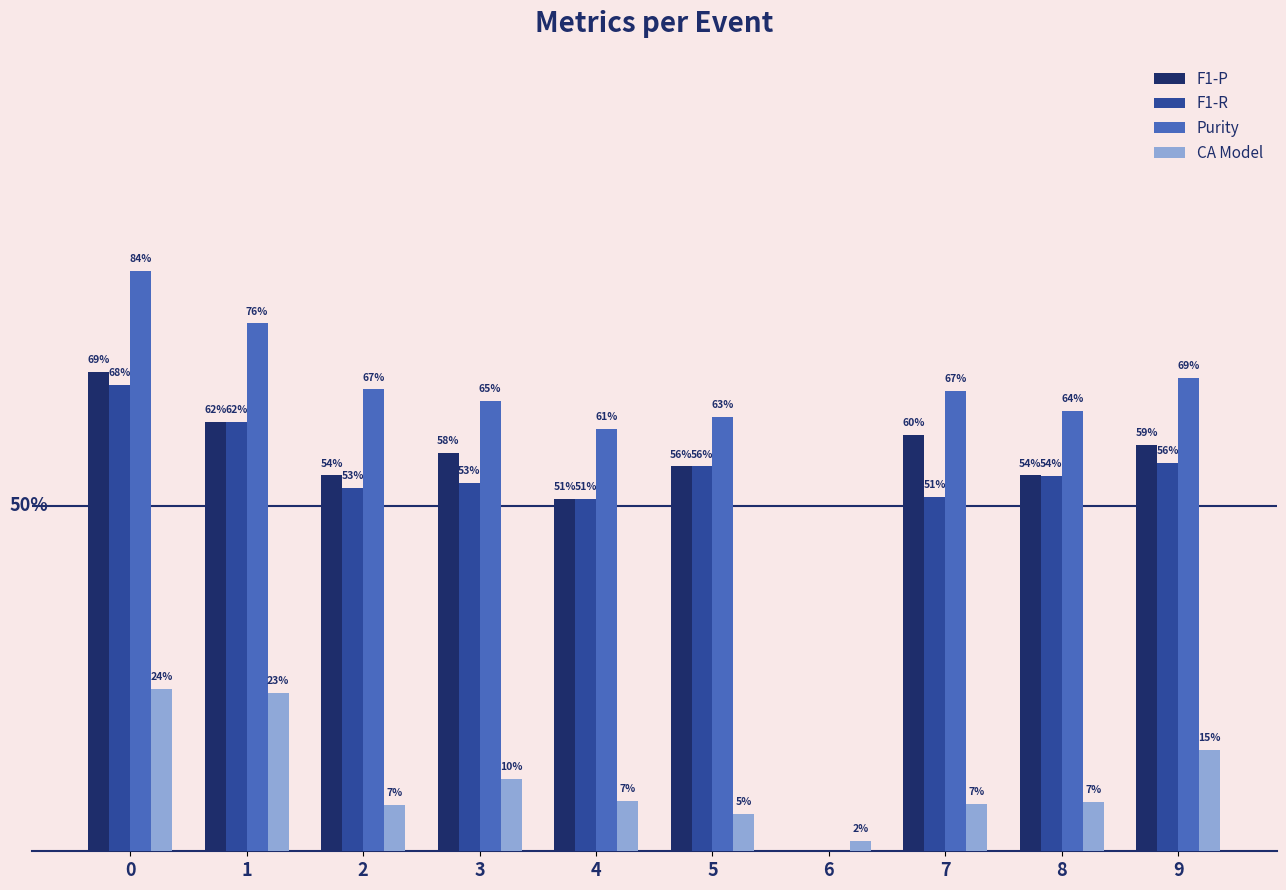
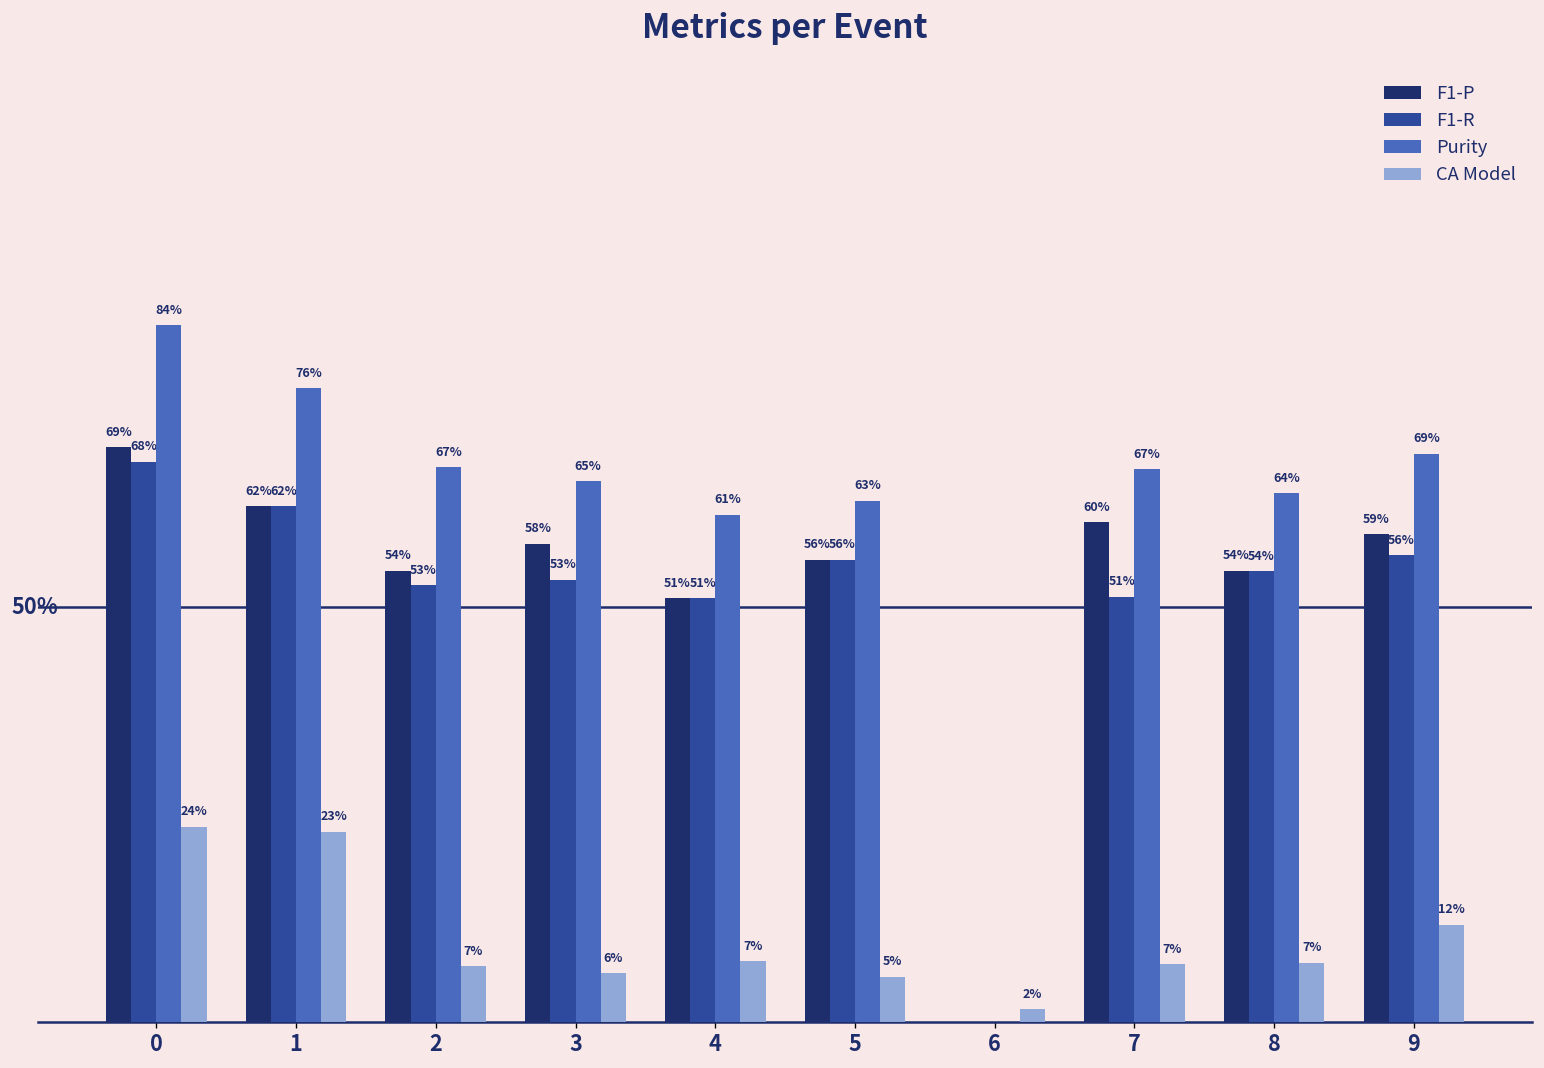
CA Model, 3: 10% -> 6%
CA Model, 9: 15% -> 12%
